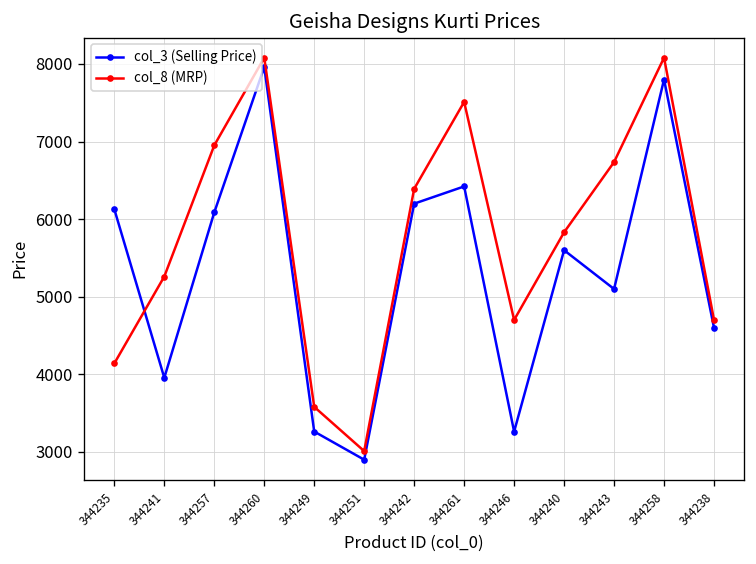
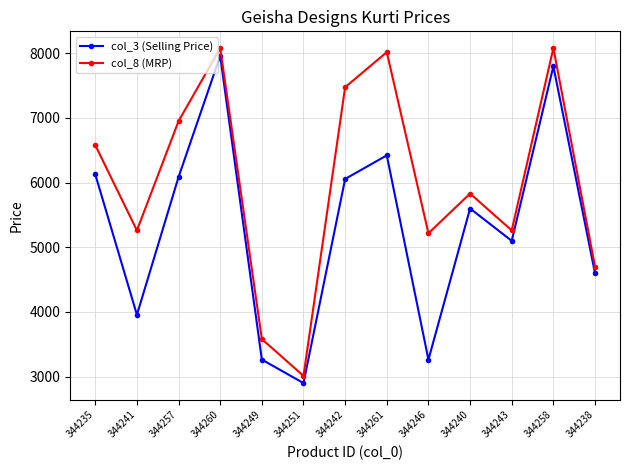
col_8 (MRP), 344235: 4100 -> 6600
col_3 (Selling Price), 344242: 6200 -> 6100
col_8 (MRP), 344242: 6400 -> 7500
col_8 (MRP), 344261: 7500 -> 8000
col_8 (MRP), 344246: 4700 -> 5200
col_8 (MRP), 344243: 6700 -> 5300
